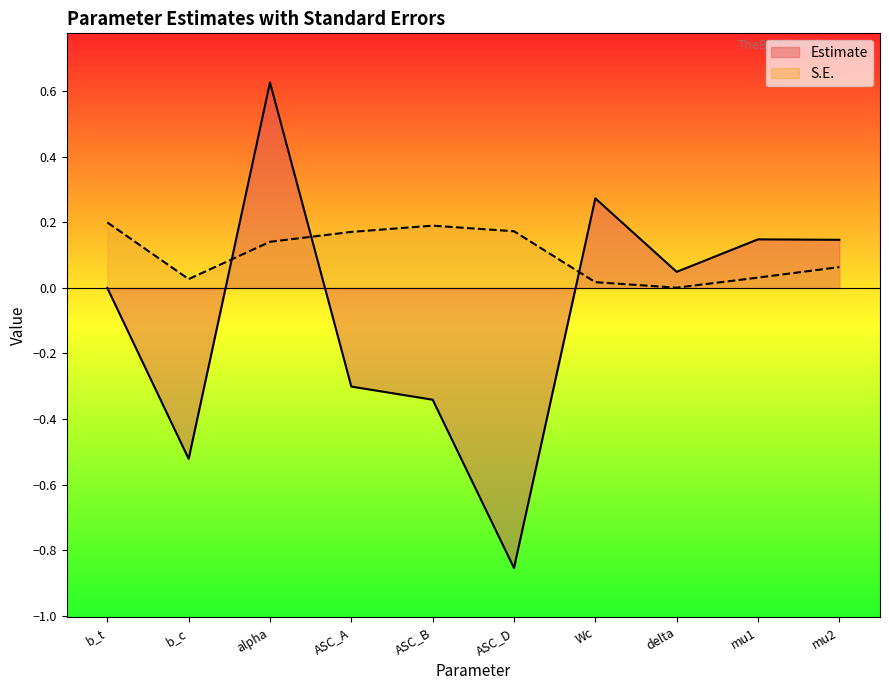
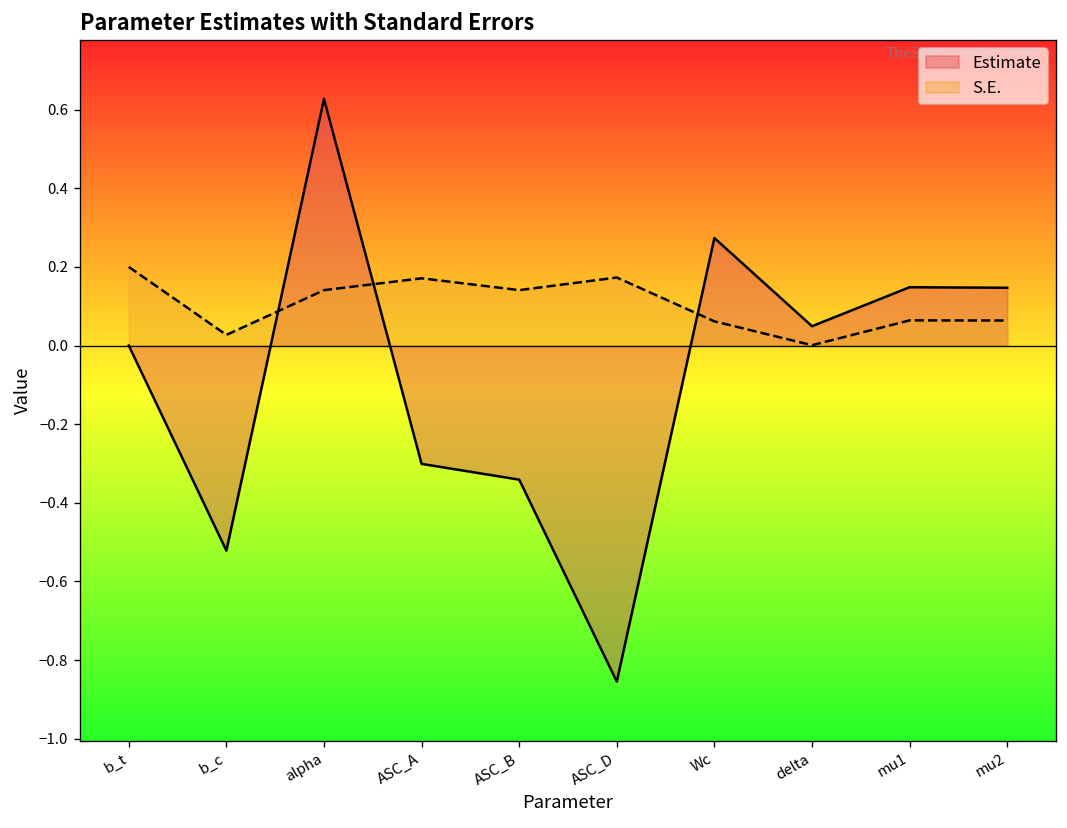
S.E., ASC_B: 0.19 -> 0.14
S.E., Wc: 0.02 -> 0.06
S.E., mu1: 0.03 -> 0.06
